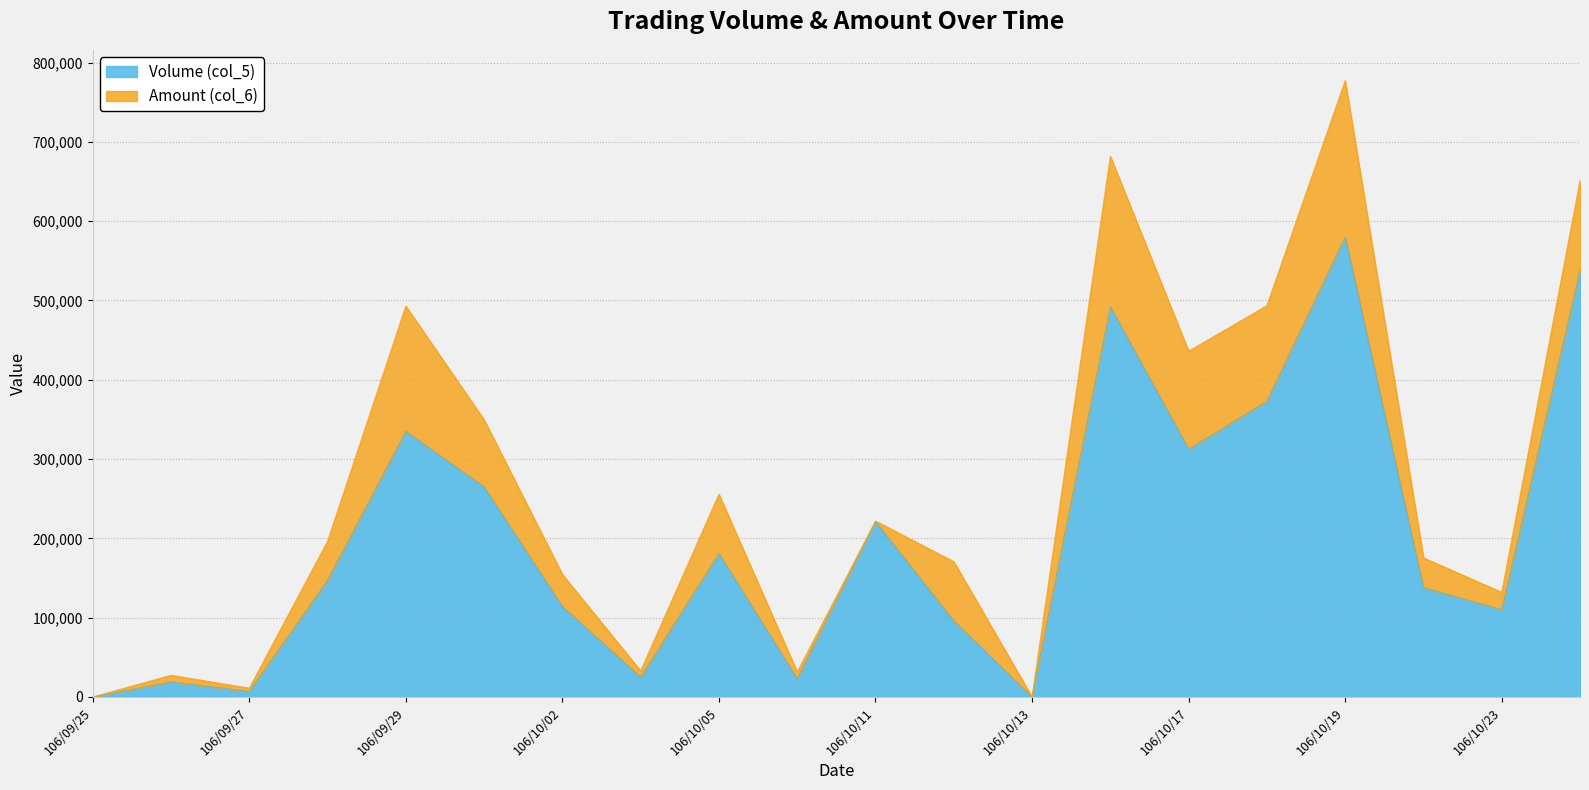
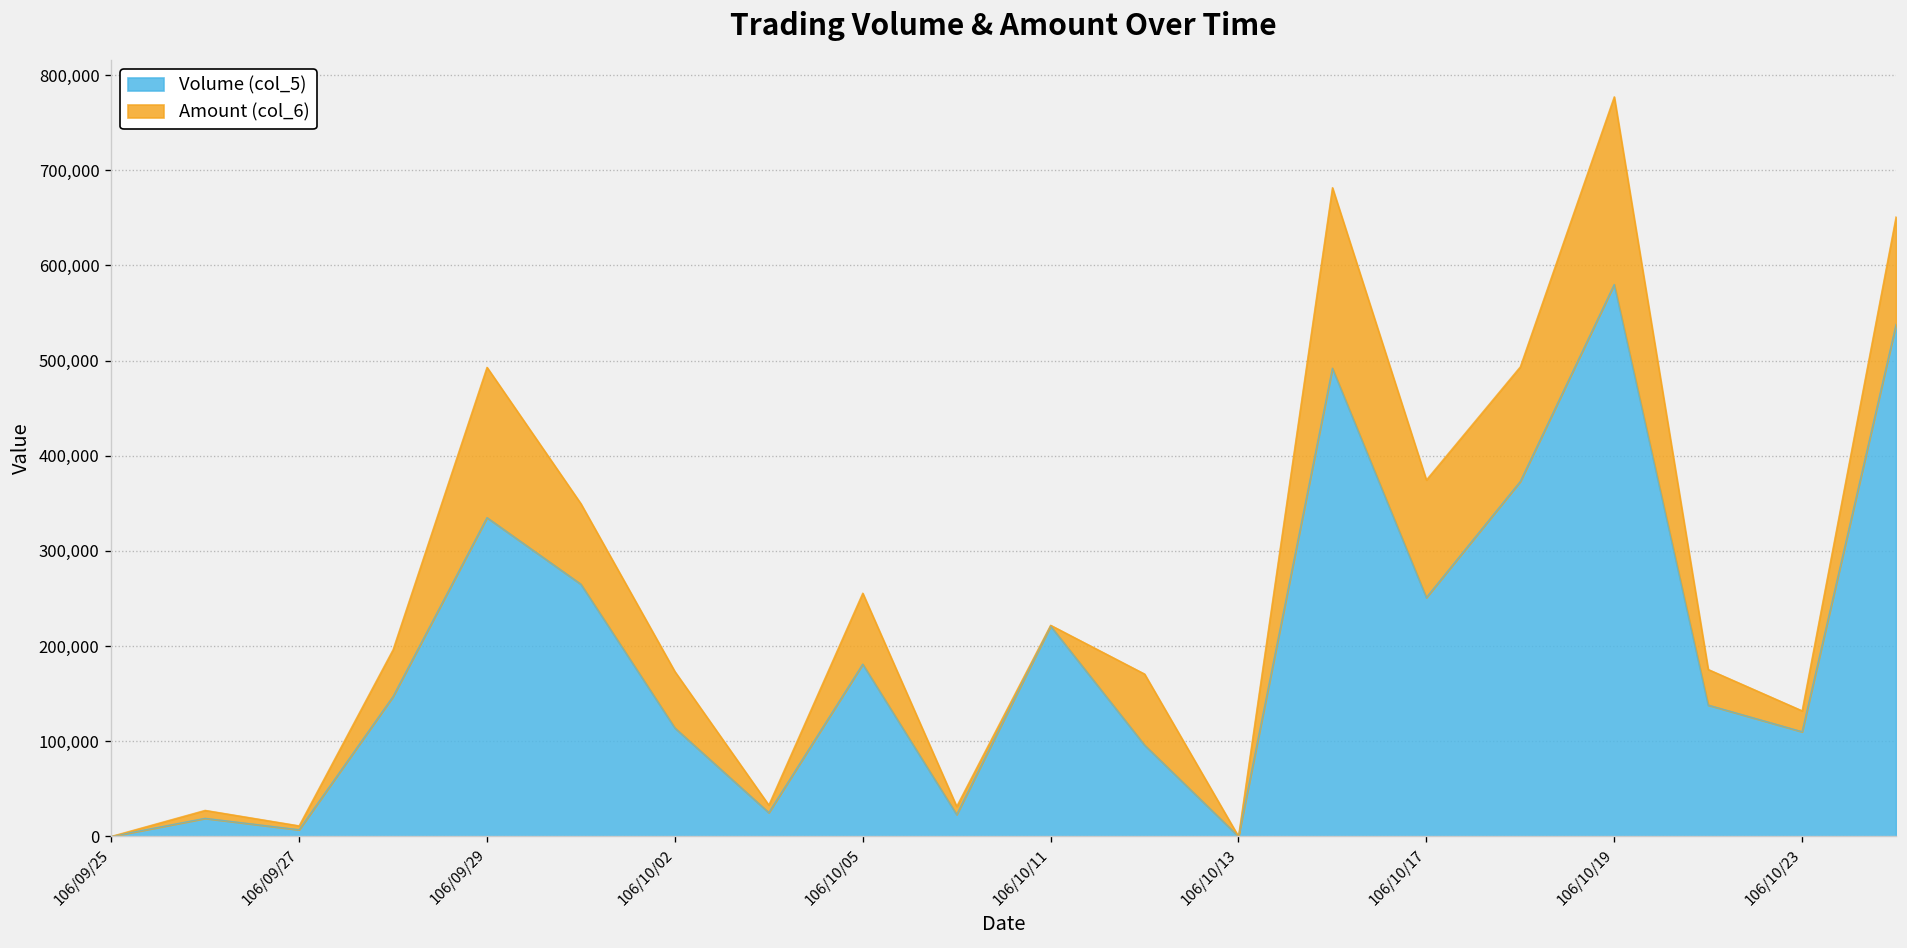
Amount (col_6), 106/10/02: 40,000 -> 60,000
Volume (col_5), 106/10/17: 310,000 -> 250,000
